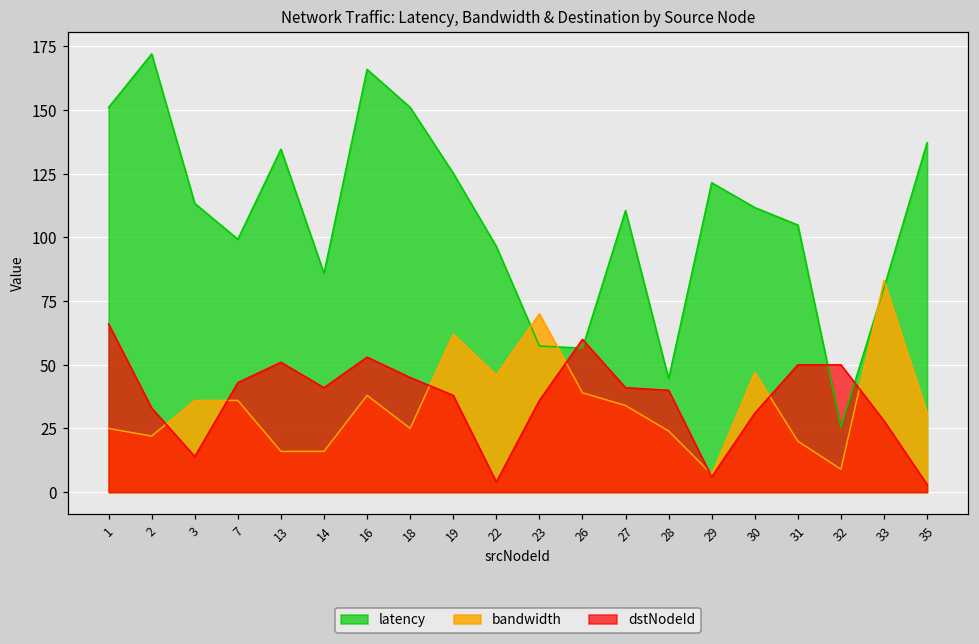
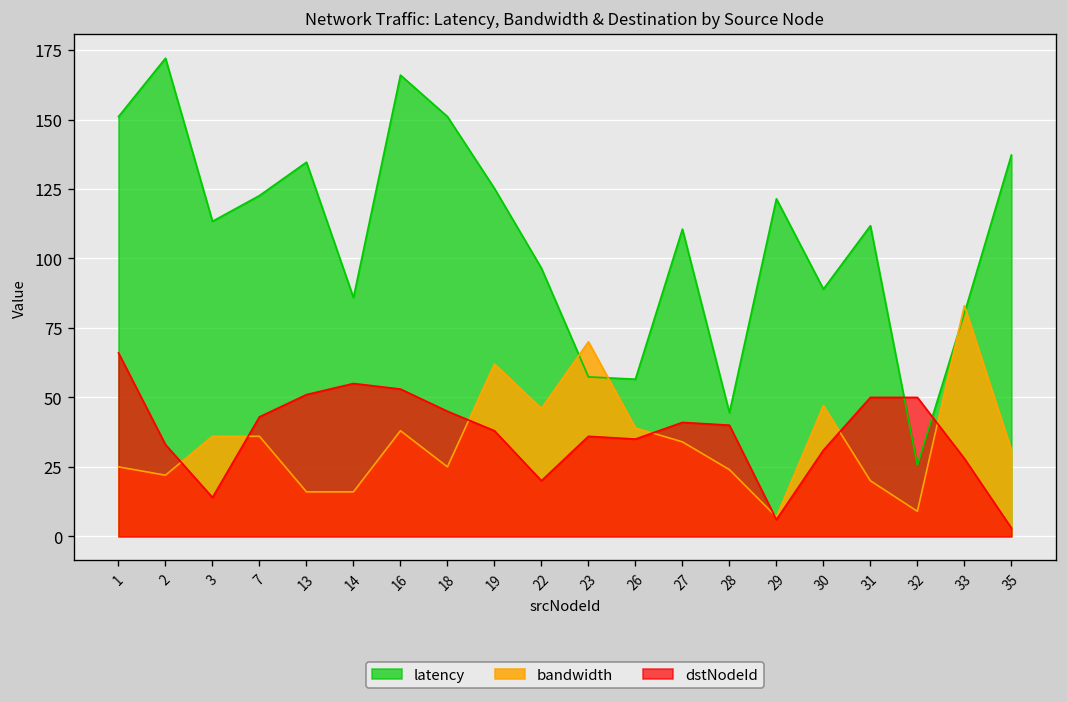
latency, 7: 99 -> 123
dstNodeId, 14: 41 -> 55
dstNodeId, 22: 4 -> 20
dstNodeId, 26: 60 -> 35
latency, 30: 112 -> 89
latency, 31: 105 -> 112
